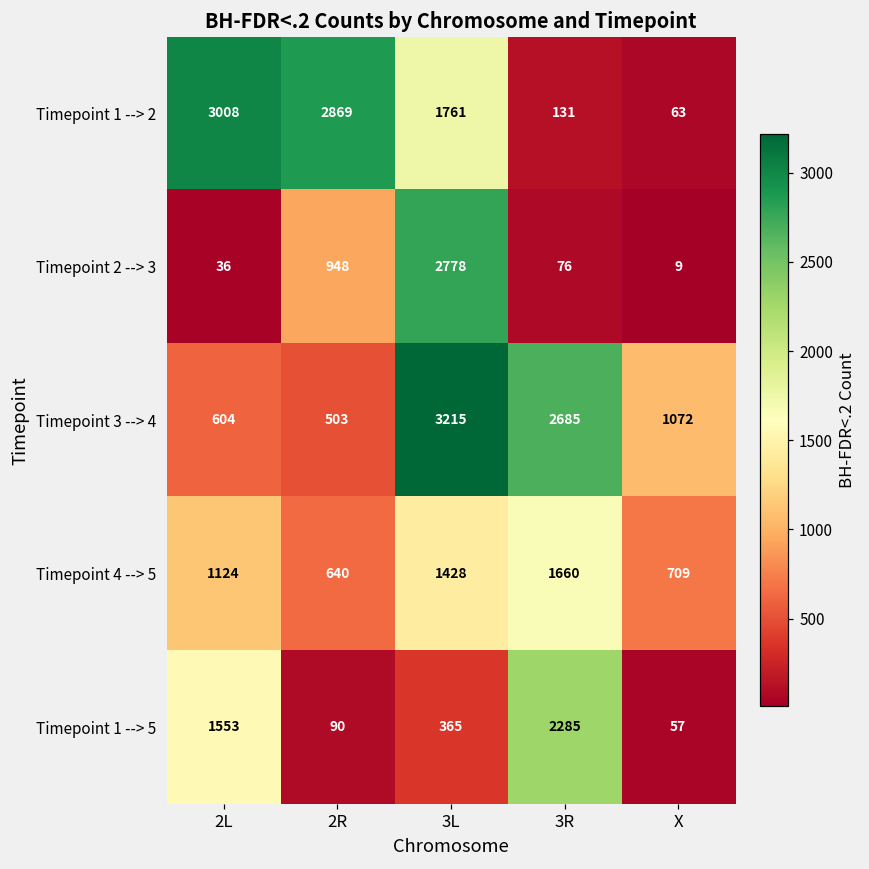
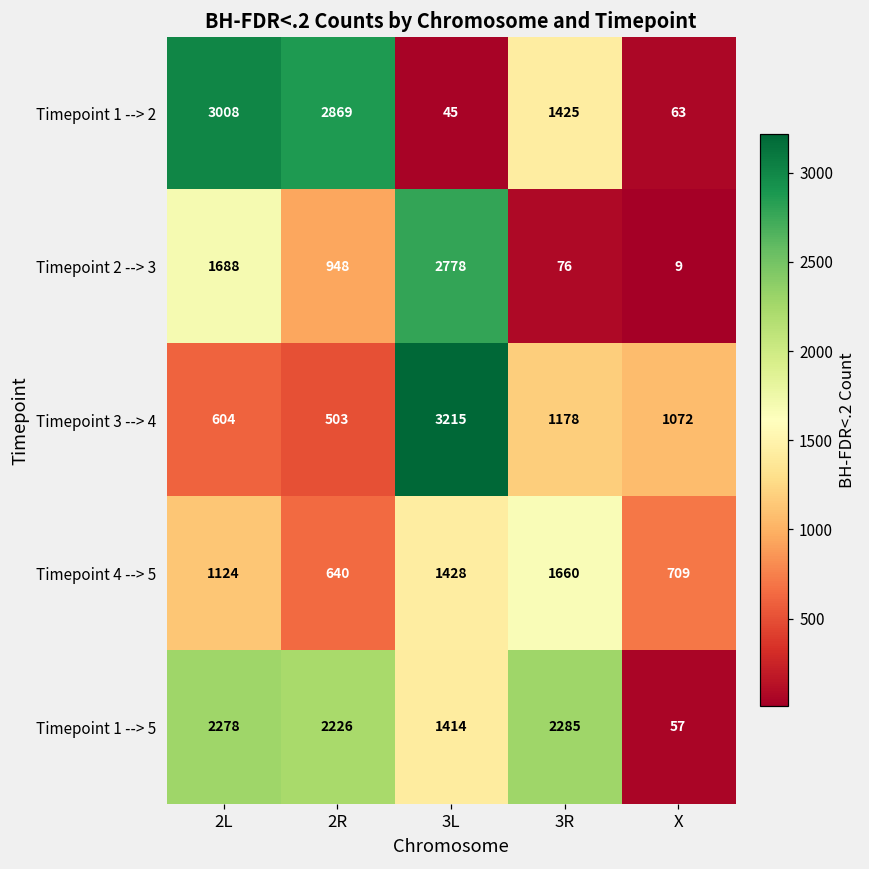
Timepoint 1 --> 2, 3L: 1761 -> 45
Timepoint 1 --> 2, 3R: 131 -> 1425
Timepoint 2 --> 3, 2L: 36 -> 1688
Timepoint 3 --> 4, 3R: 2685 -> 1178
Timepoint 1 --> 5, 2L: 1553 -> 2278
Timepoint 1 --> 5, 2R: 90 -> 2226
Timepoint 1 --> 5, 3L: 365 -> 1414
